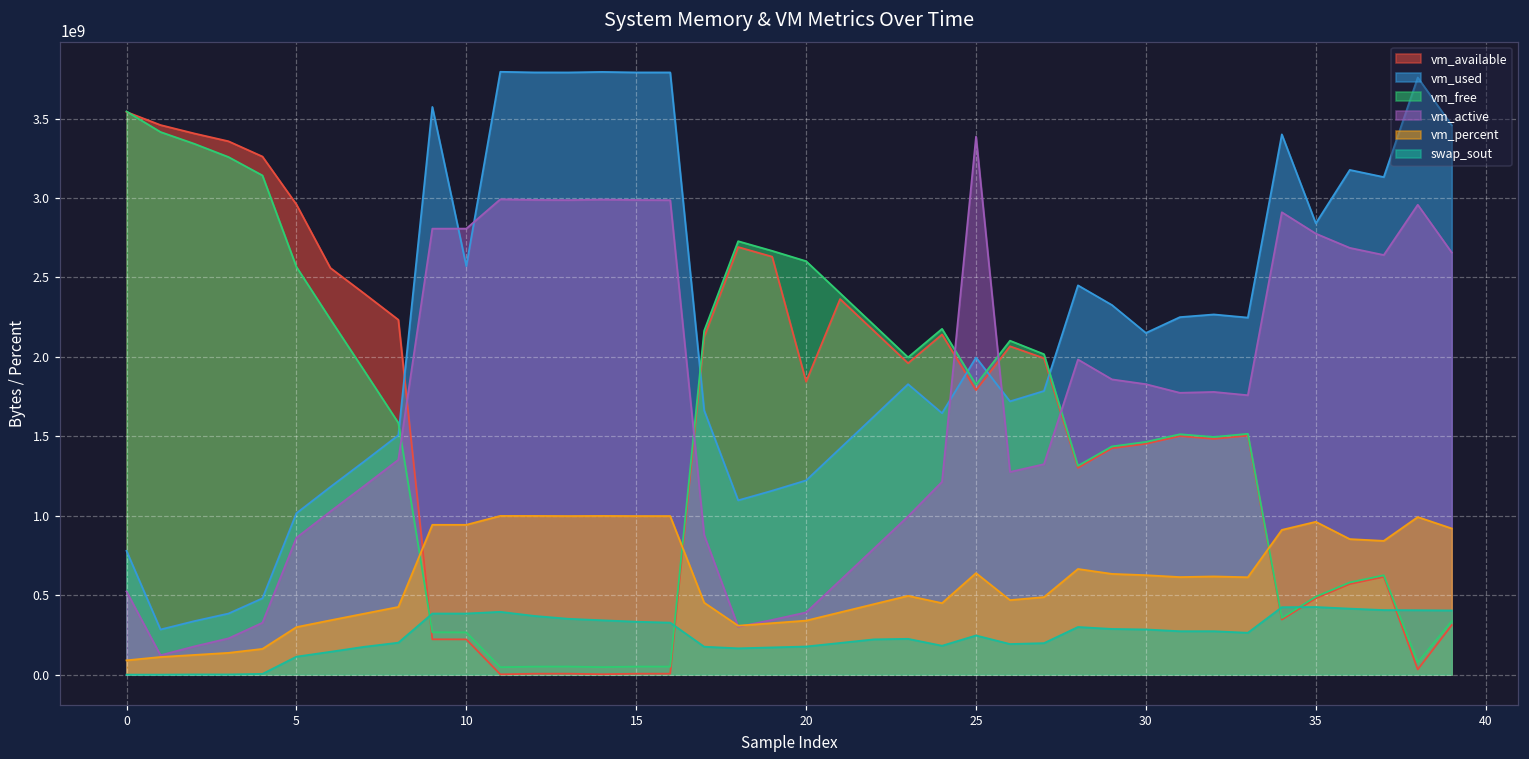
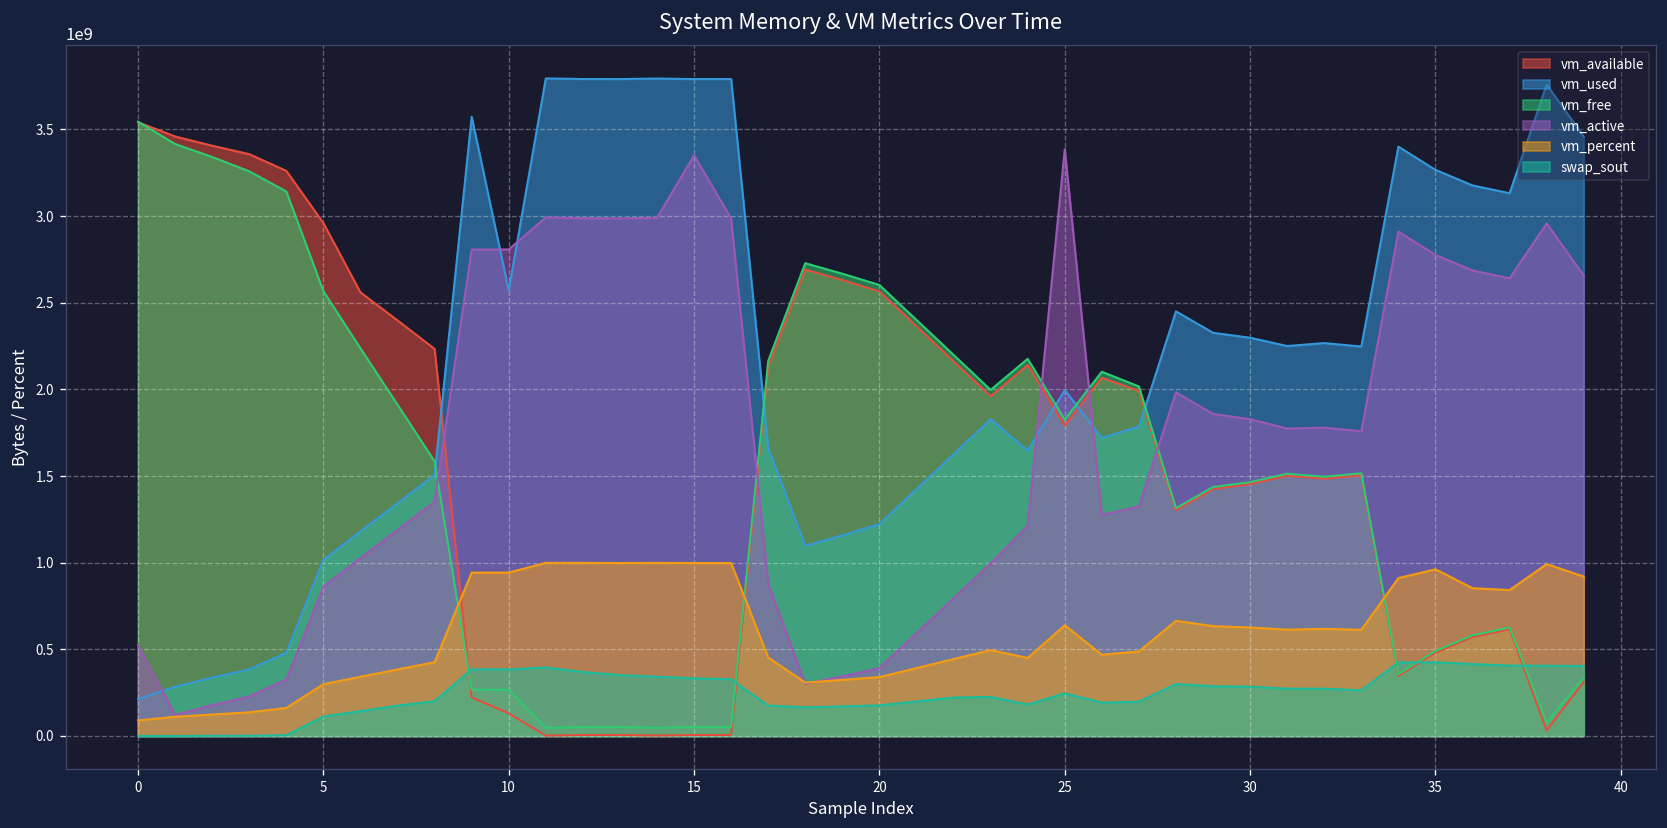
vm_used, 0: 780000000 -> 210000000
vm_available, 10: 220000000 -> 130000000
vm_active, 15: 2990000000 -> 3350000000
vm_available, 20: 1840000000 -> 2570000000
vm_used, 30: 2150000000 -> 2300000000
vm_used, 35: 2840000000 -> 3270000000
